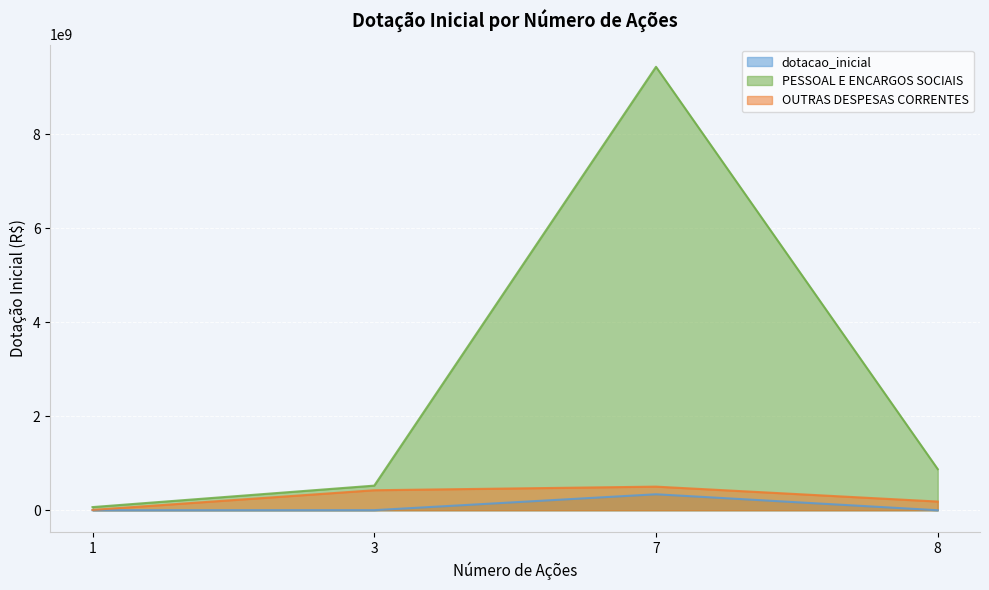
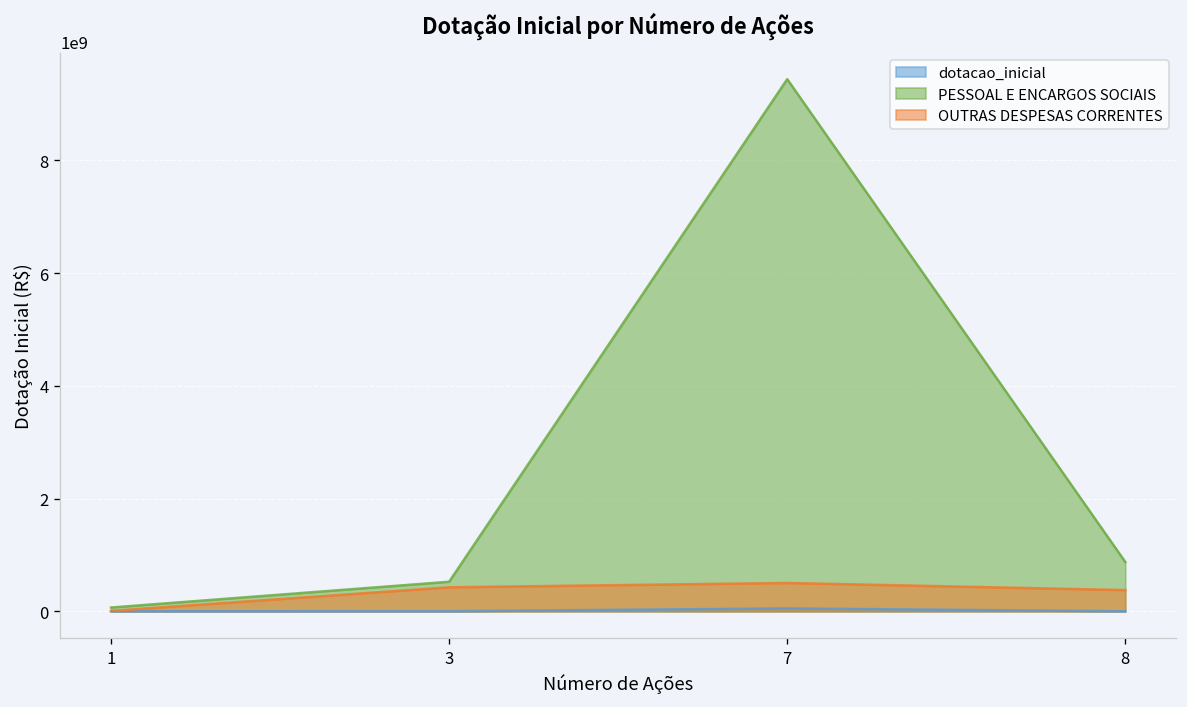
dotacao_inicial, 7: 300000000 -> 100000000
OUTRAS DESPESAS CORRENTES, 8: 200000000 -> 400000000
